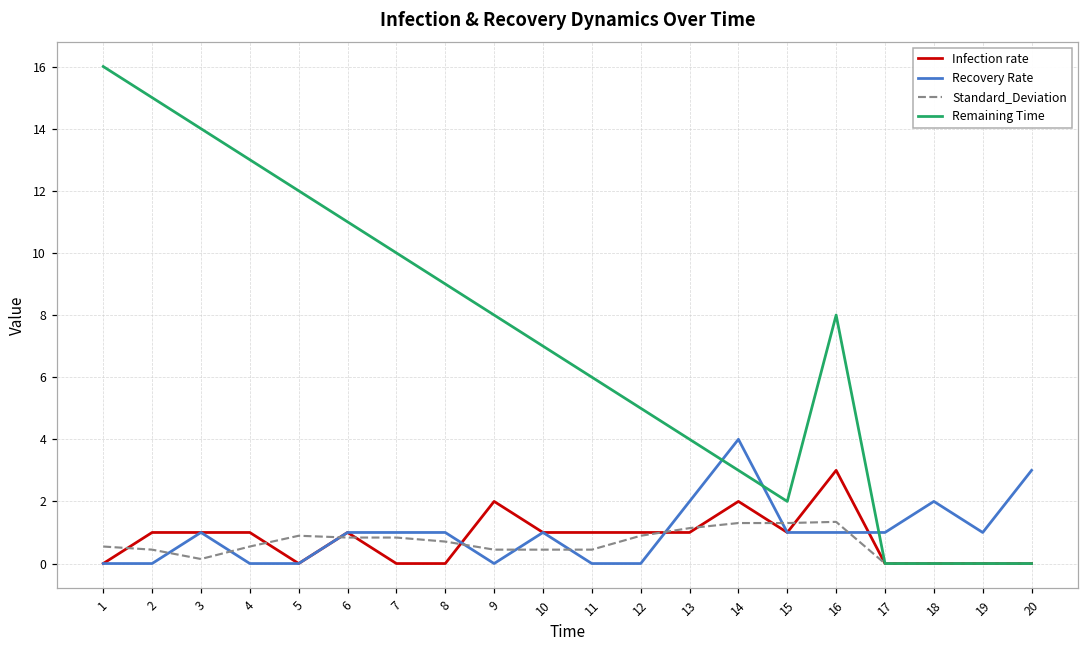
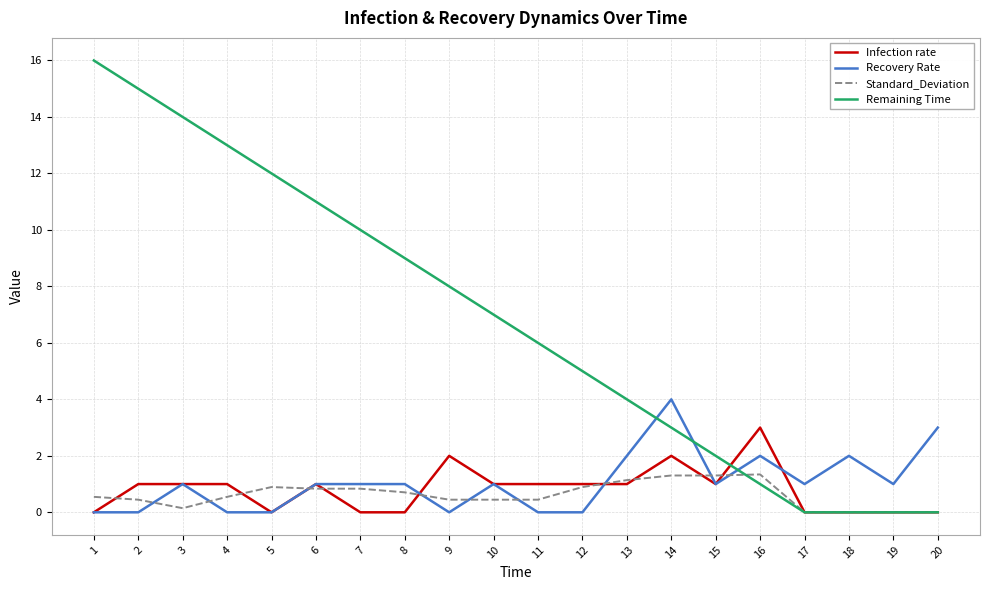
Recovery Rate, 16: 1 -> 2
Remaining Time, 16: 8 -> 1
